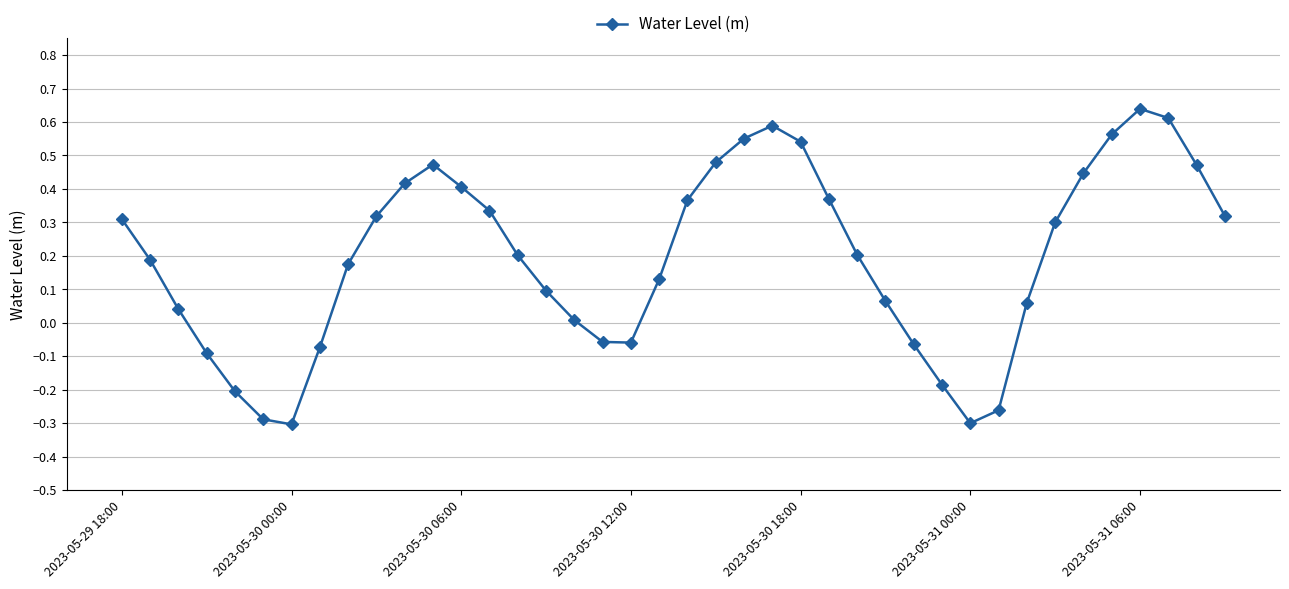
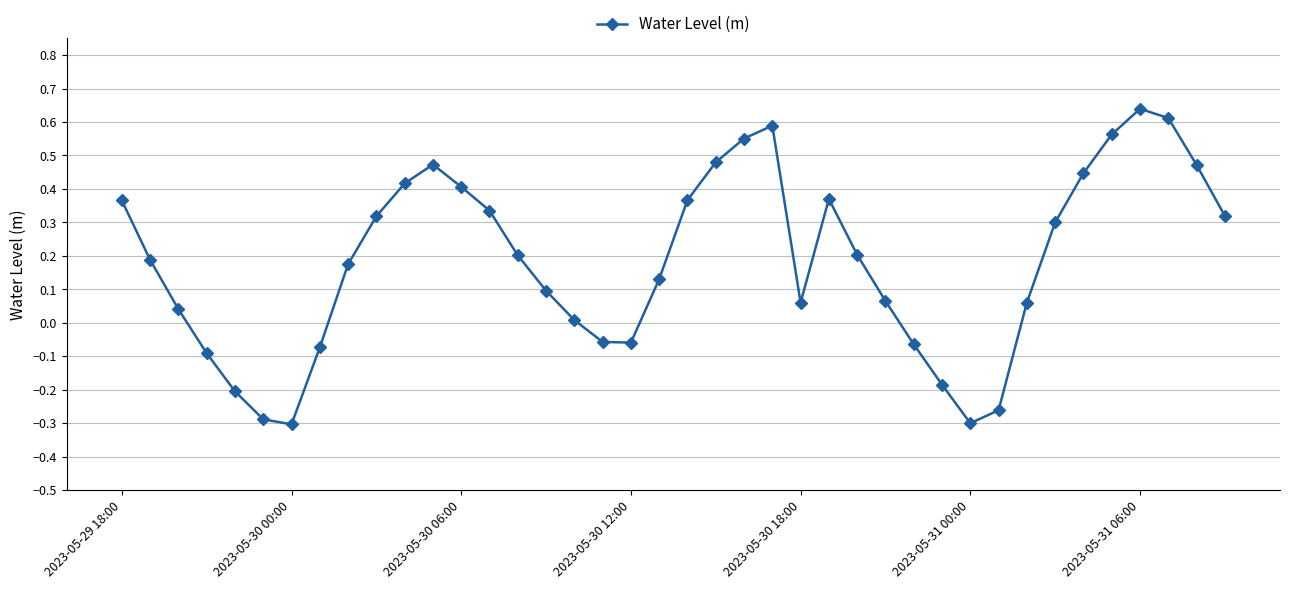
2023-05-29 18:00: 0.31 -> 0.37
2023-05-30 18:00: 0.54 -> 0.06
